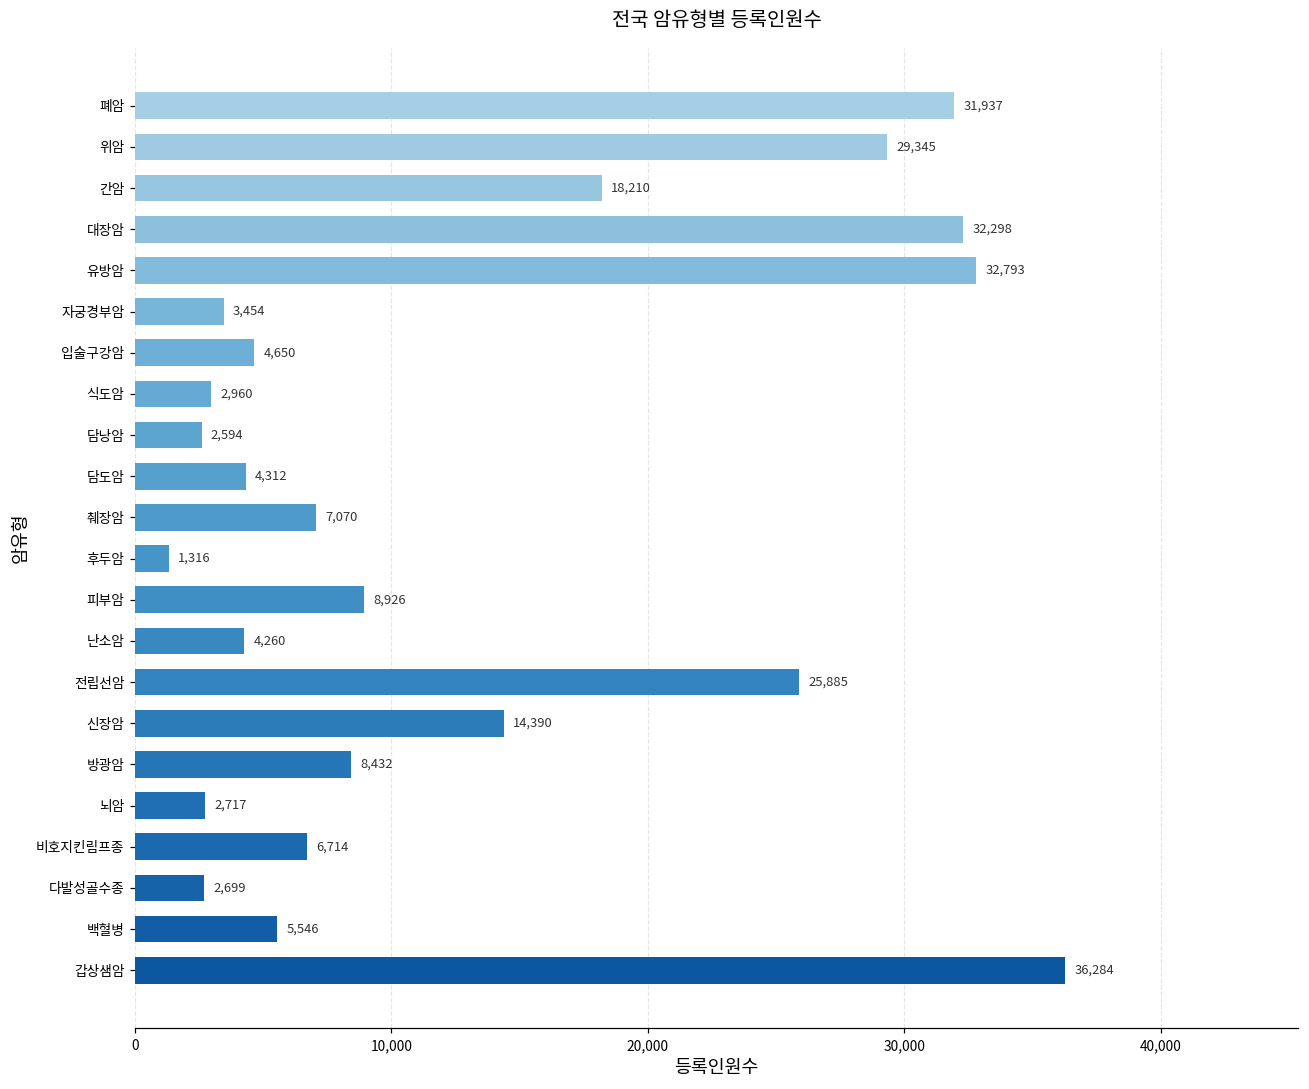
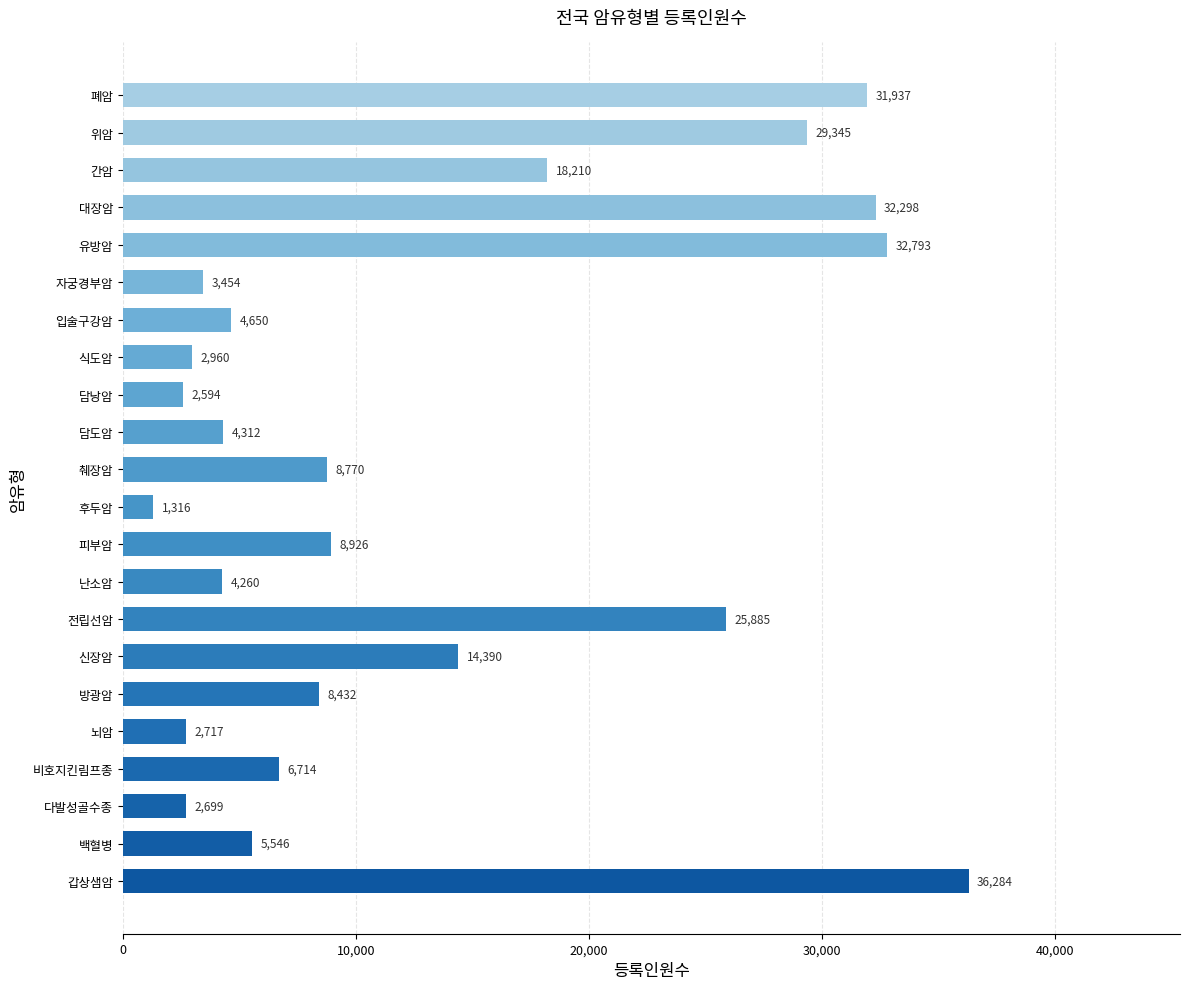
췌장암: 7,070 -> 8,770
